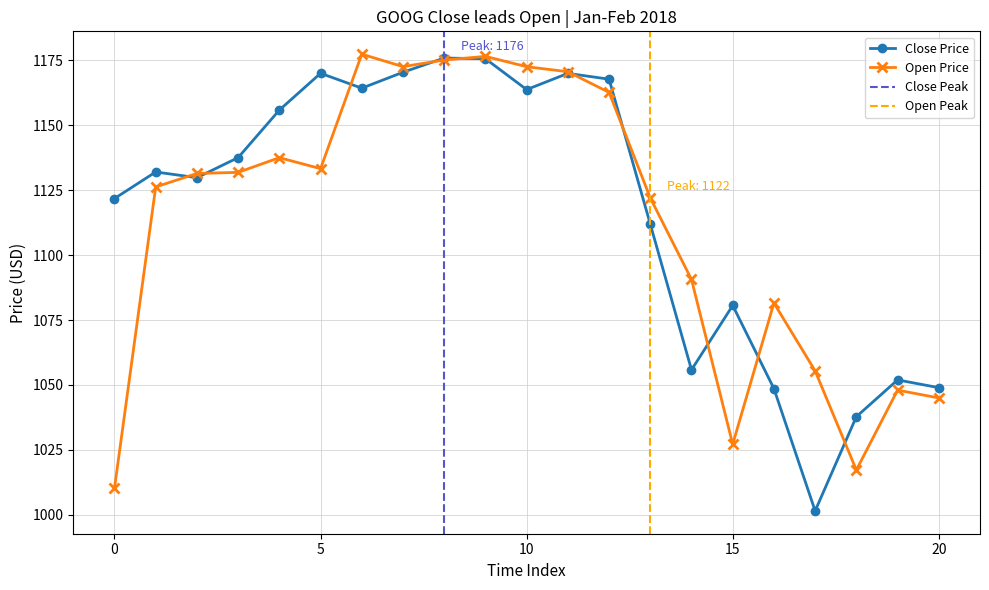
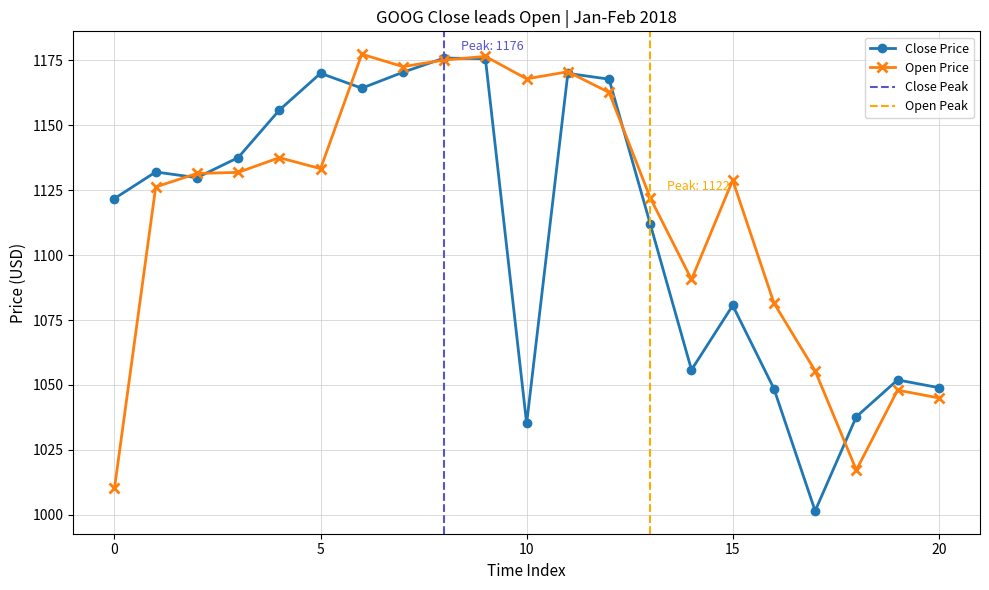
Close Price, 10: 1164 -> 1035
Open Price, 10: 1173 -> 1168
Open Price, 15: 1027 -> 1129
